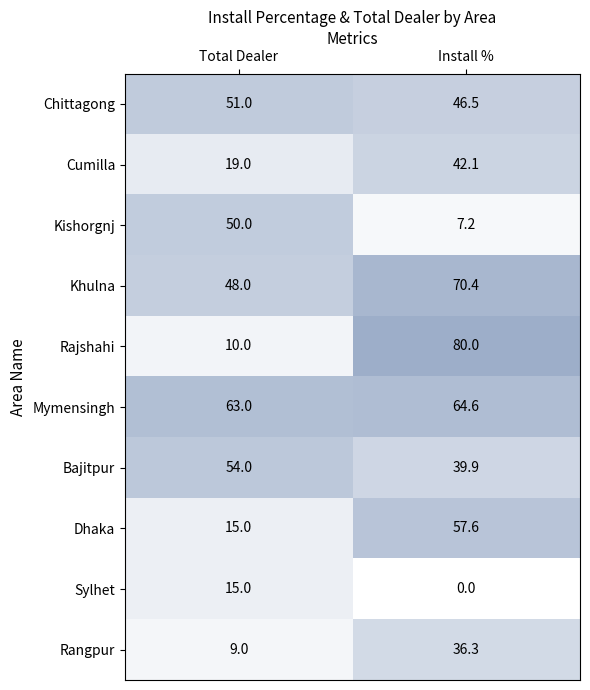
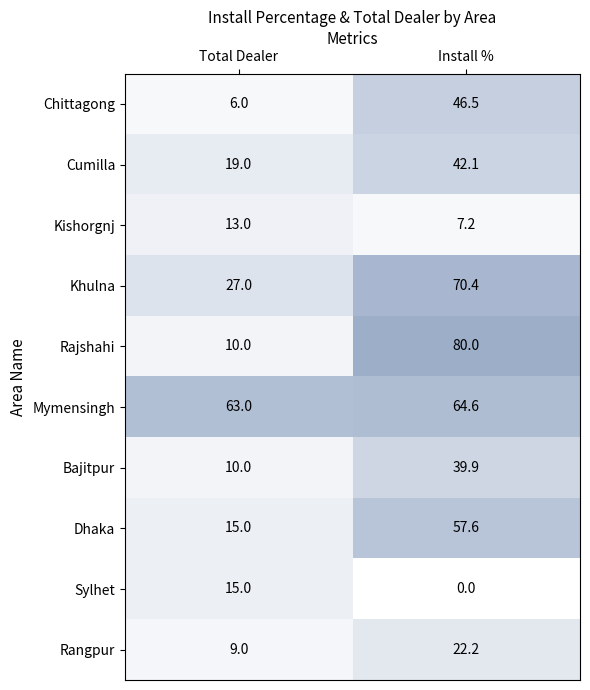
Chittagong, Total Dealer: 51.0 -> 6.0
Kishorgnj, Total Dealer: 50.0 -> 13.0
Khulna, Total Dealer: 48.0 -> 27.0
Bajitpur, Total Dealer: 54.0 -> 10.0
Rangpur, Install %: 36.3 -> 22.2
